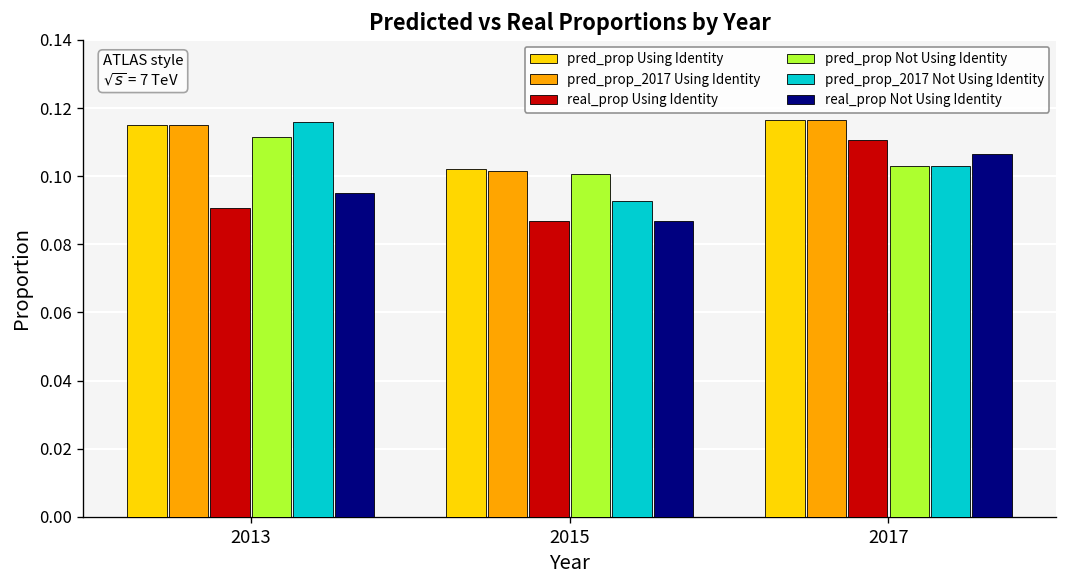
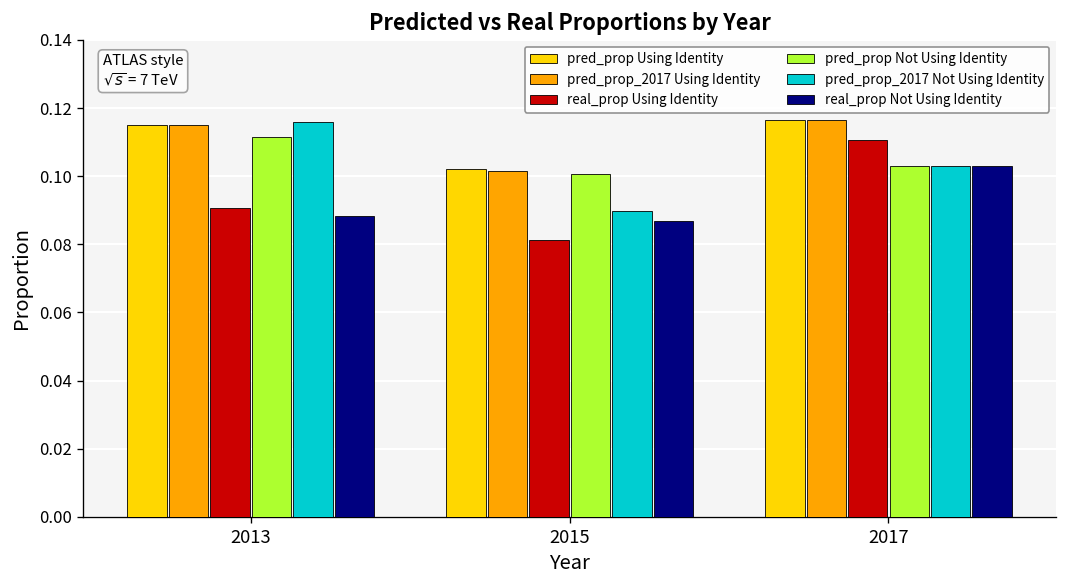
real_prop Not Using Identity, 2013: 0.095 -> 0.088
real_prop Using Identity, 2015: 0.087 -> 0.081
pred_prop_2017 Not Using Identity, 2015: 0.093 -> 0.090
real_prop Not Using Identity, 2017: 0.107 -> 0.103
